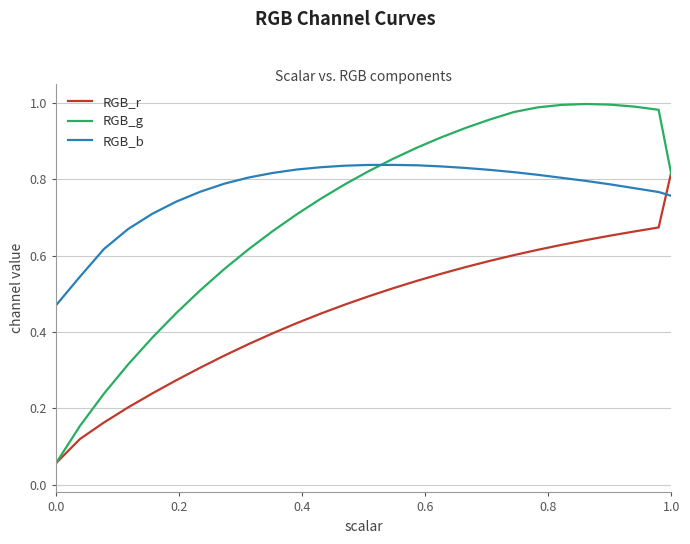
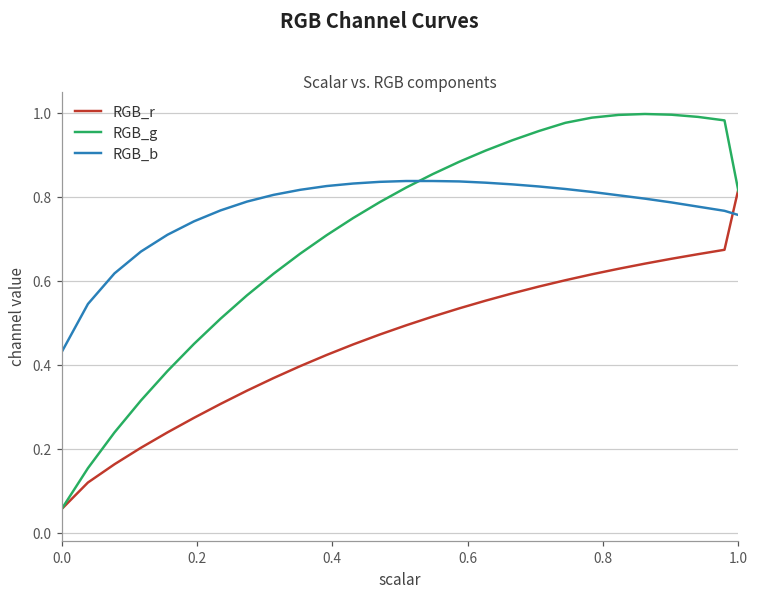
RGB_b, 0.0: 0.47 -> 0.43
